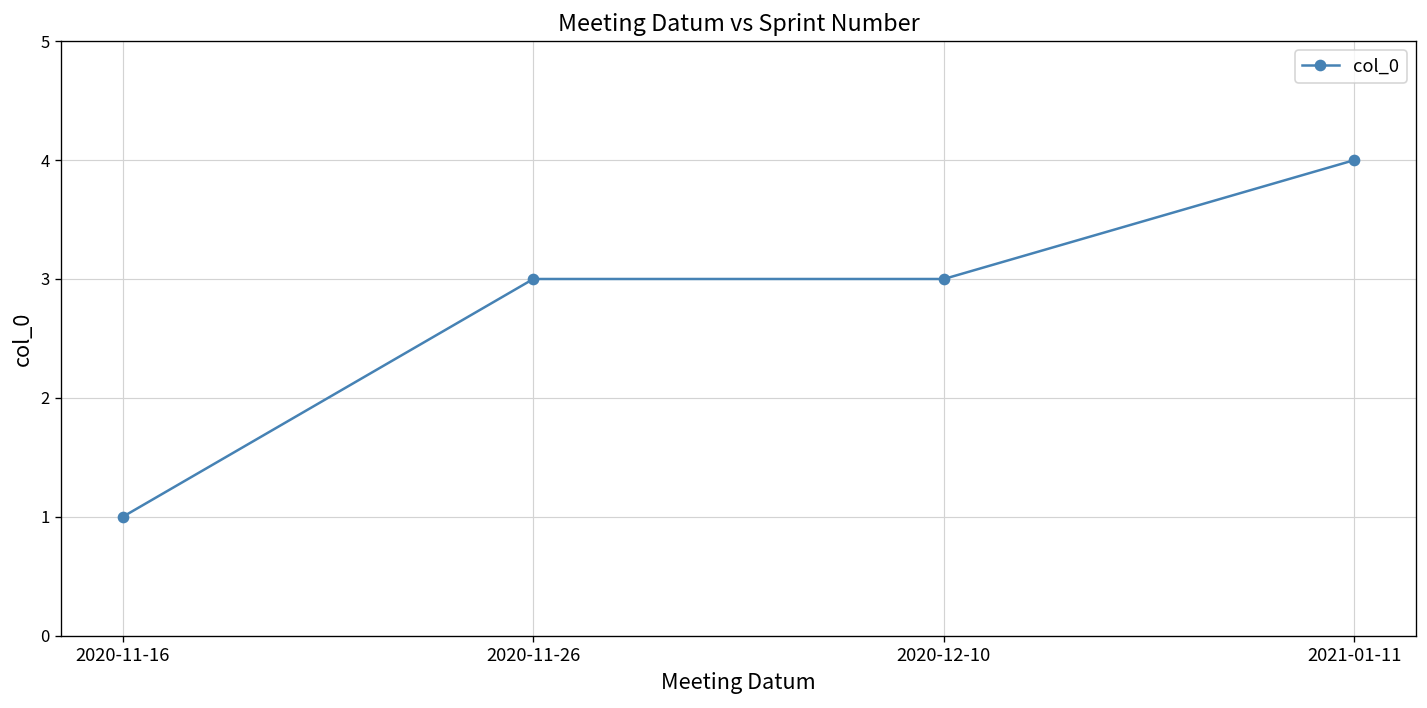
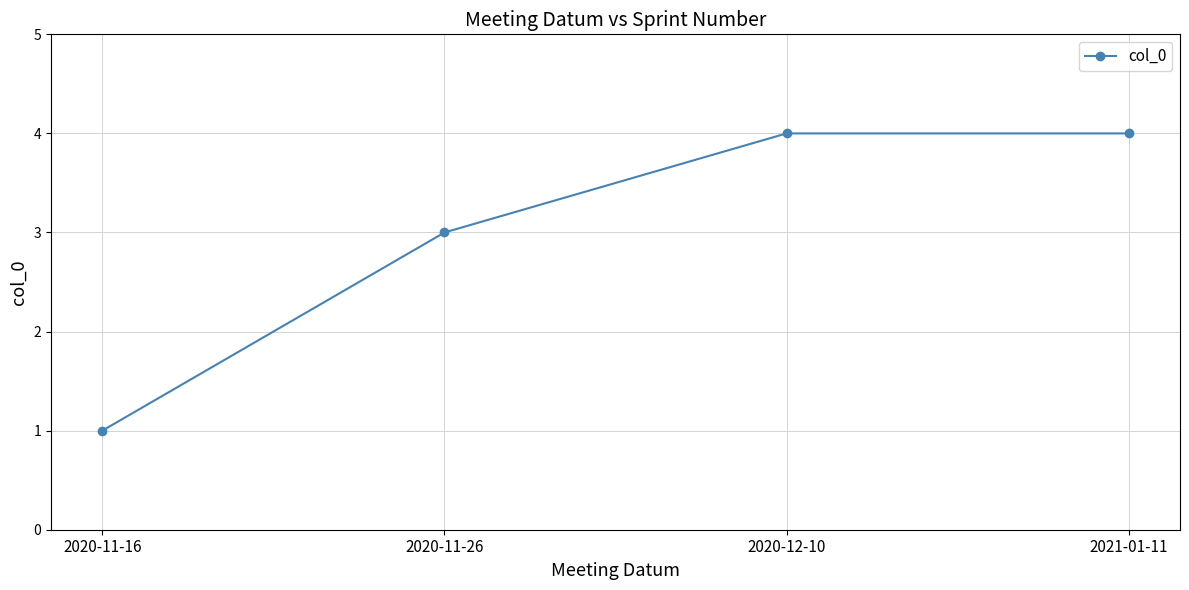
2020-12-10: 3 -> 4
